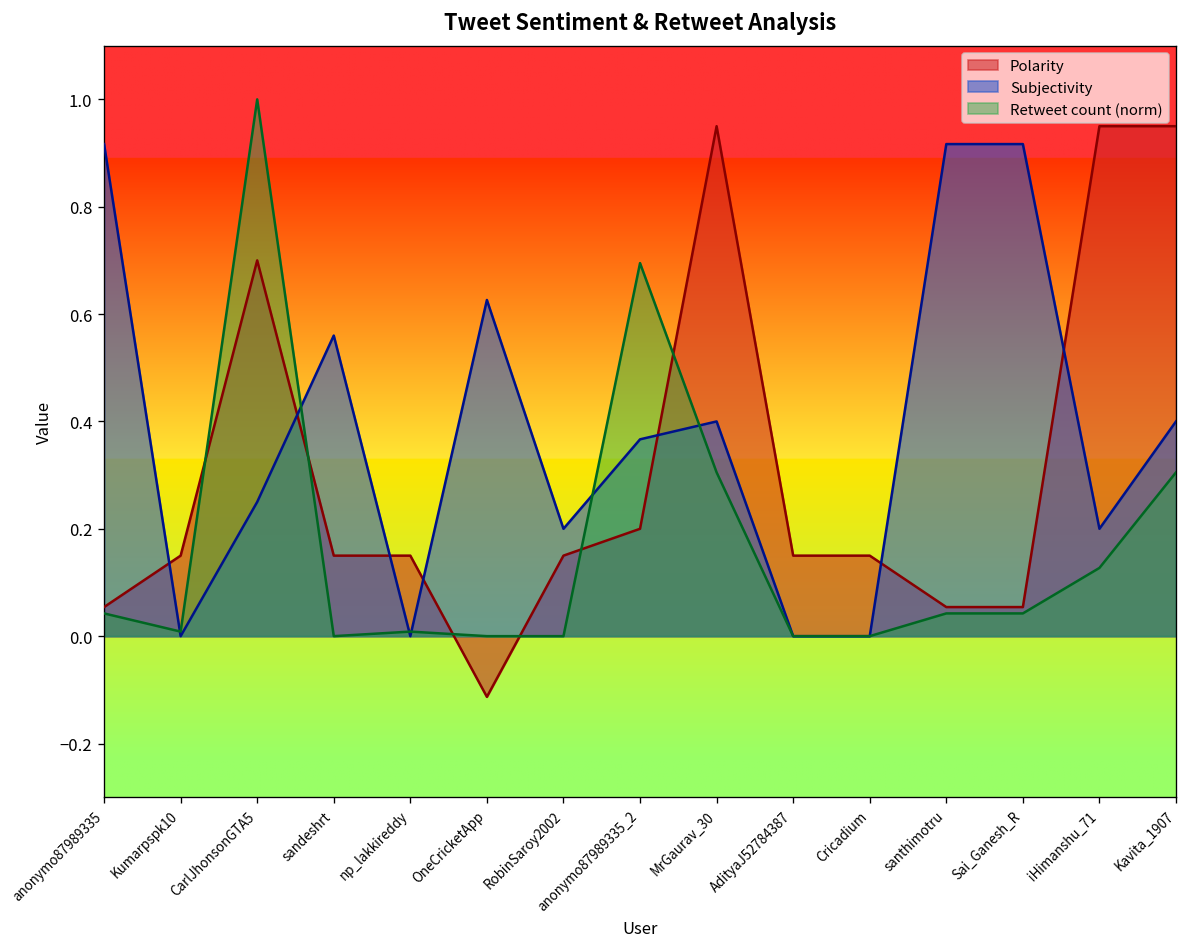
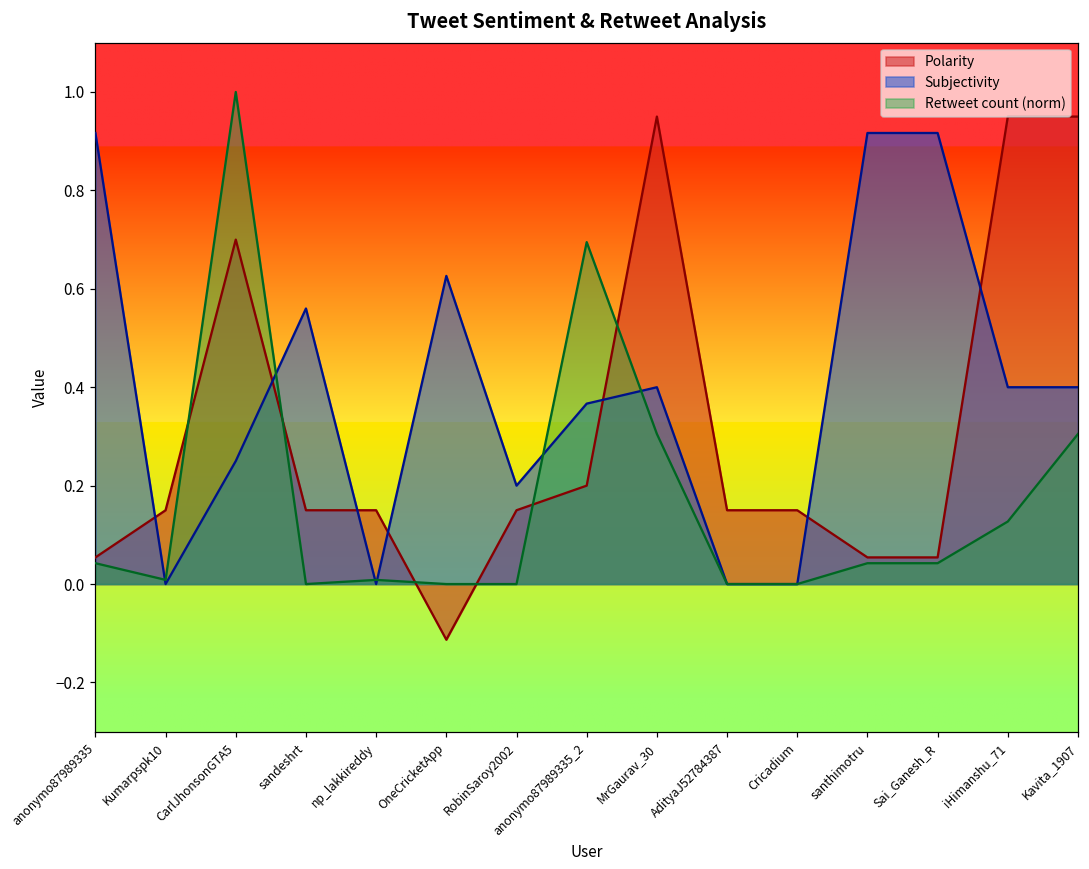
Subjectivity, iHimanshu_71: 0.2 -> 0.4
